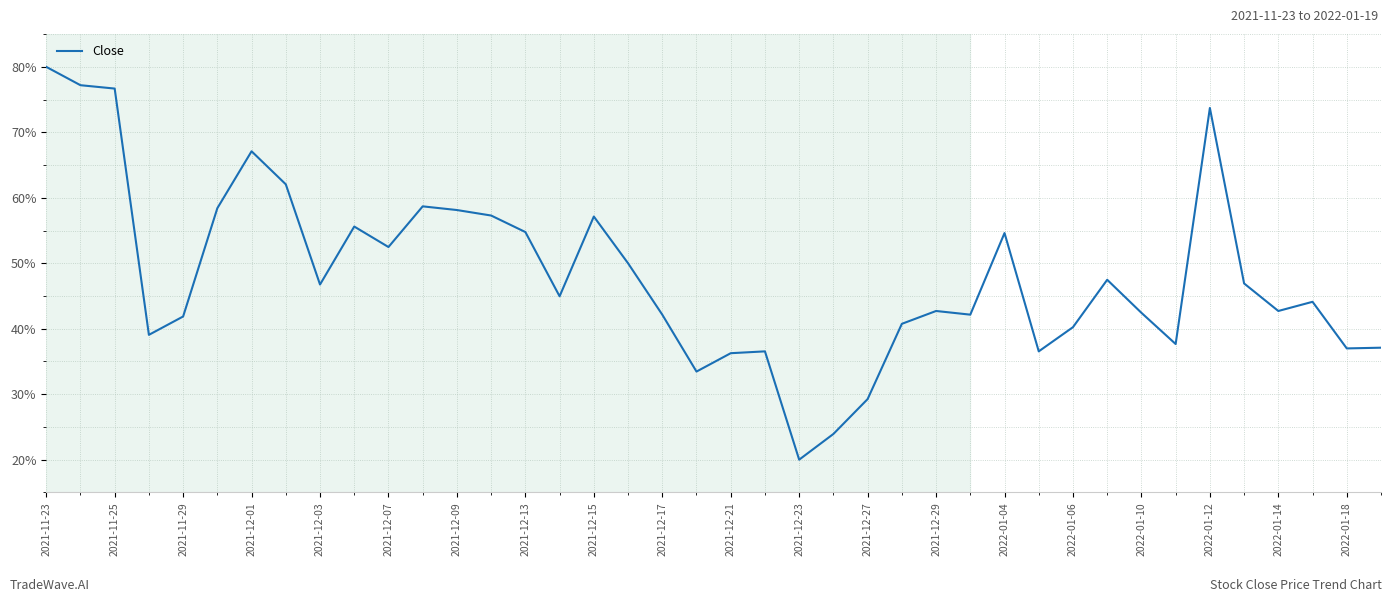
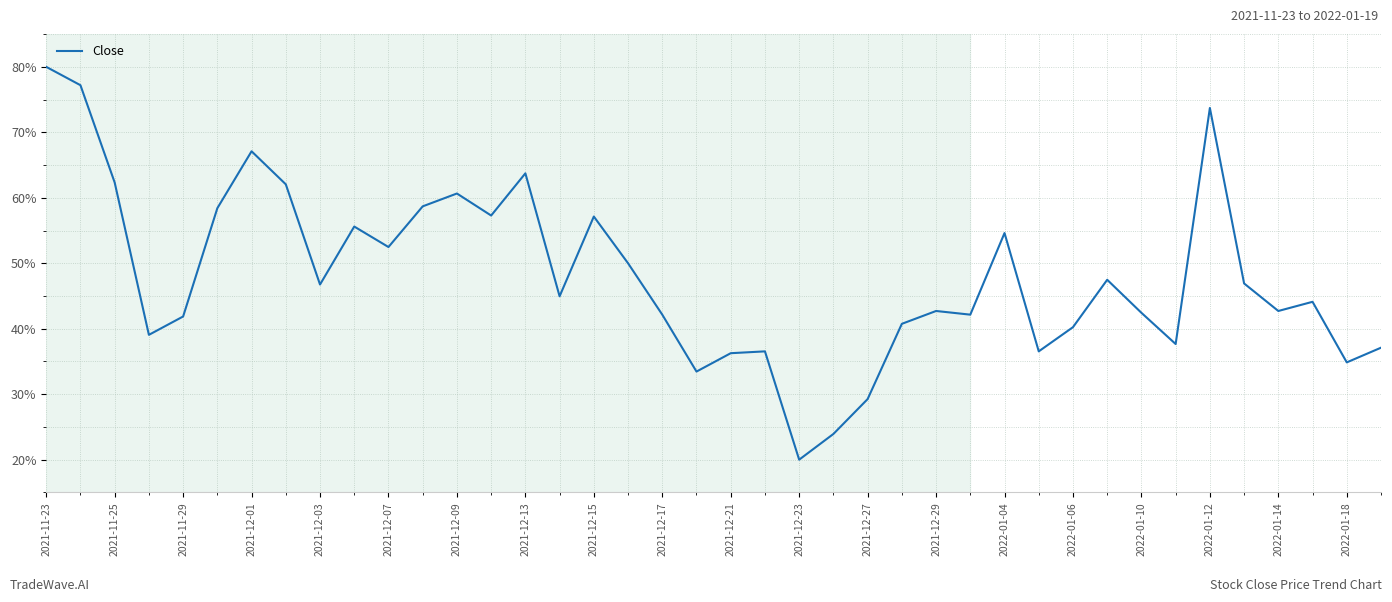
2021-11-25: 77% -> 62%
2021-12-09: 58% -> 61%
2021-12-13: 55% -> 64%
2022-01-18: 37% -> 35%
